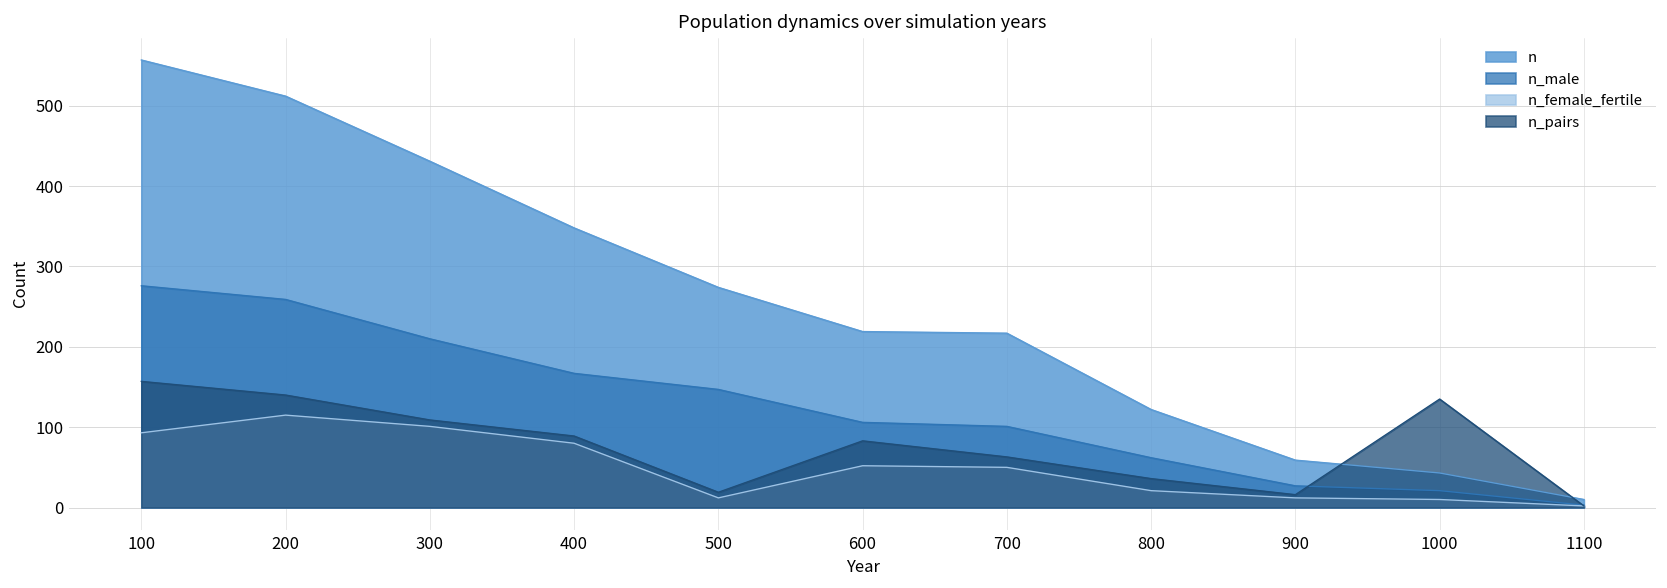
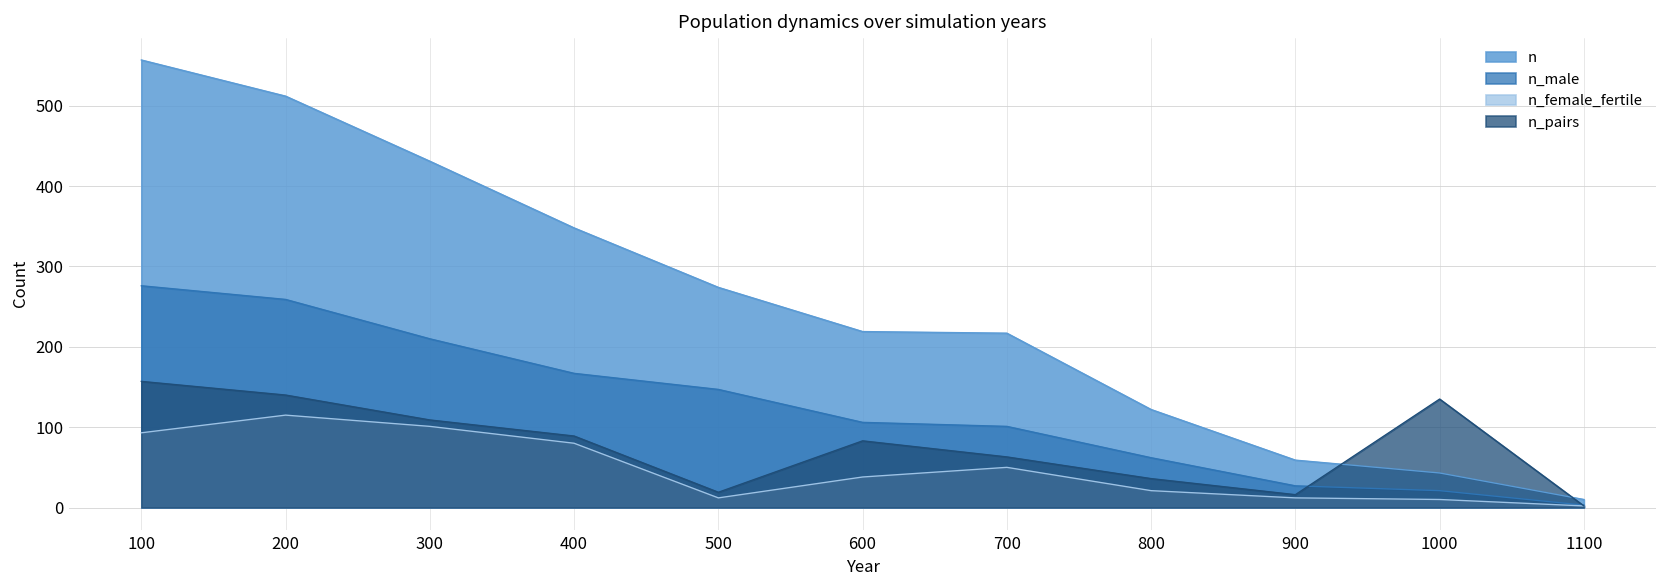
n_female_fertile, 600: 50 -> 40
